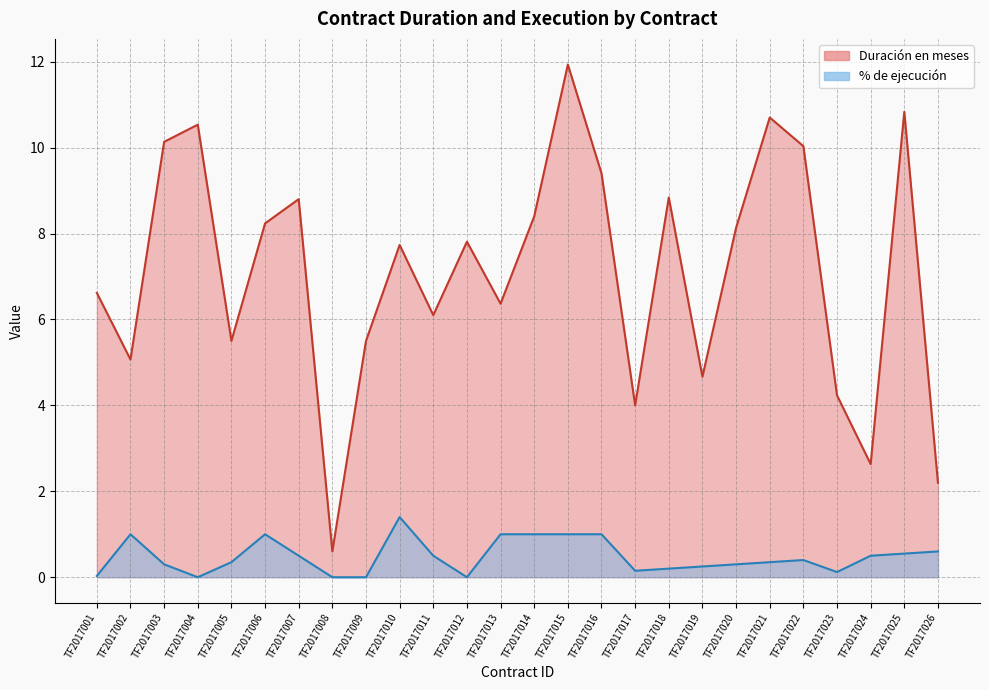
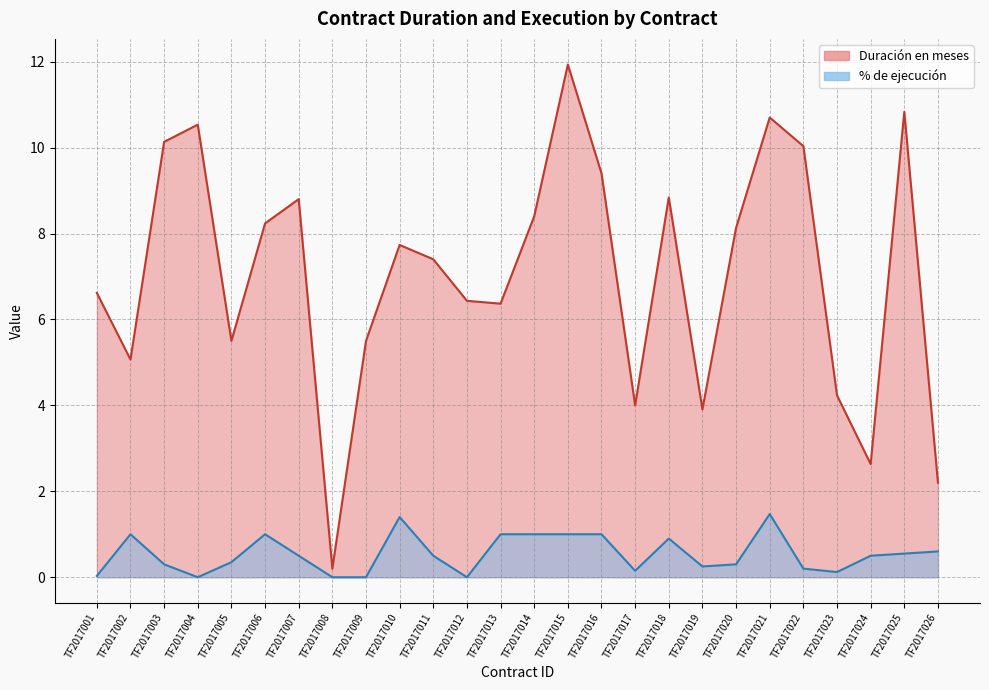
Duración en meses, TF2017008: 0.6 -> 0.2
Duración en meses, TF2017011: 6.1 -> 7.4
Duración en meses, TF2017012: 7.8 -> 6.4
% de ejecución, TF2017018: 0.2 -> 0.9
Duración en meses, TF2017019: 4.7 -> 3.9
% de ejecución, TF2017021: 0.4 -> 1.5
% de ejecución, TF2017022: 0.4 -> 0.2
